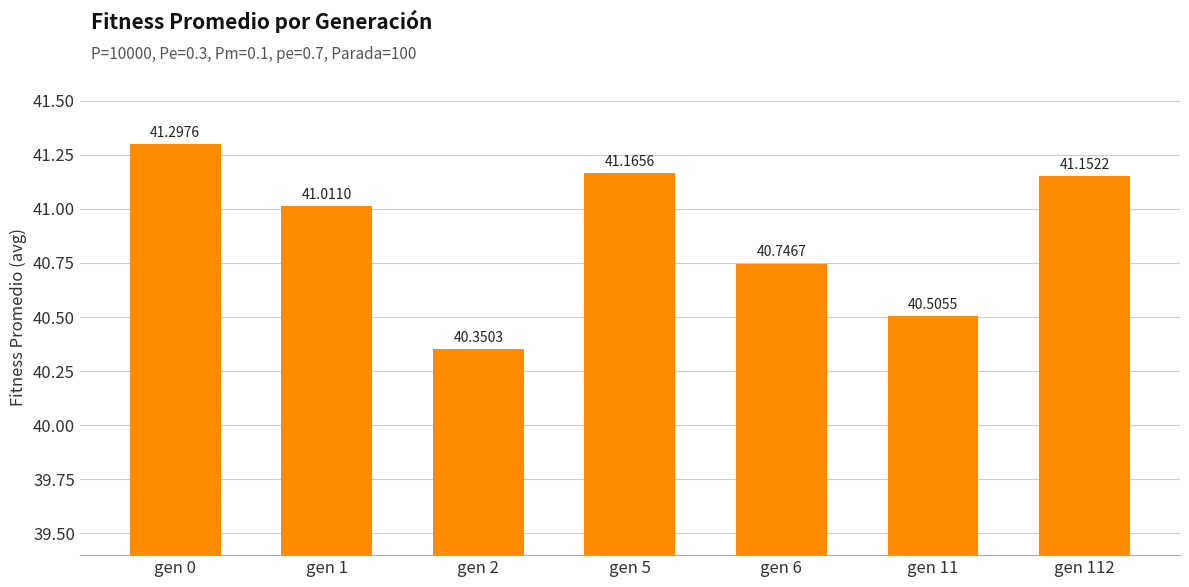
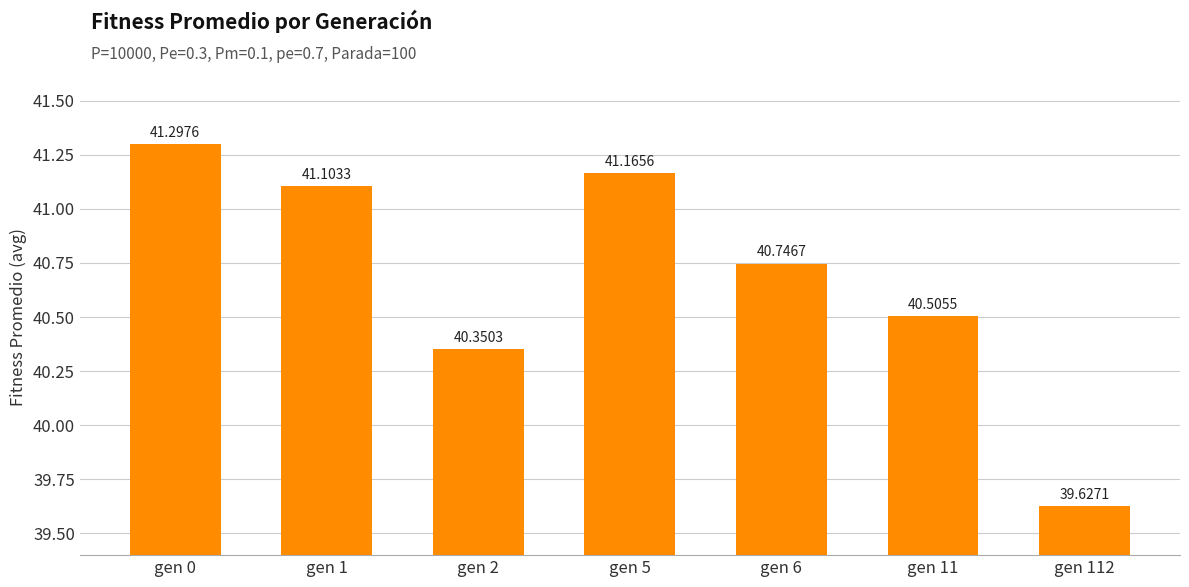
gen 1: 41.0110 -> 41.1033
gen 112: 41.1522 -> 39.6271
